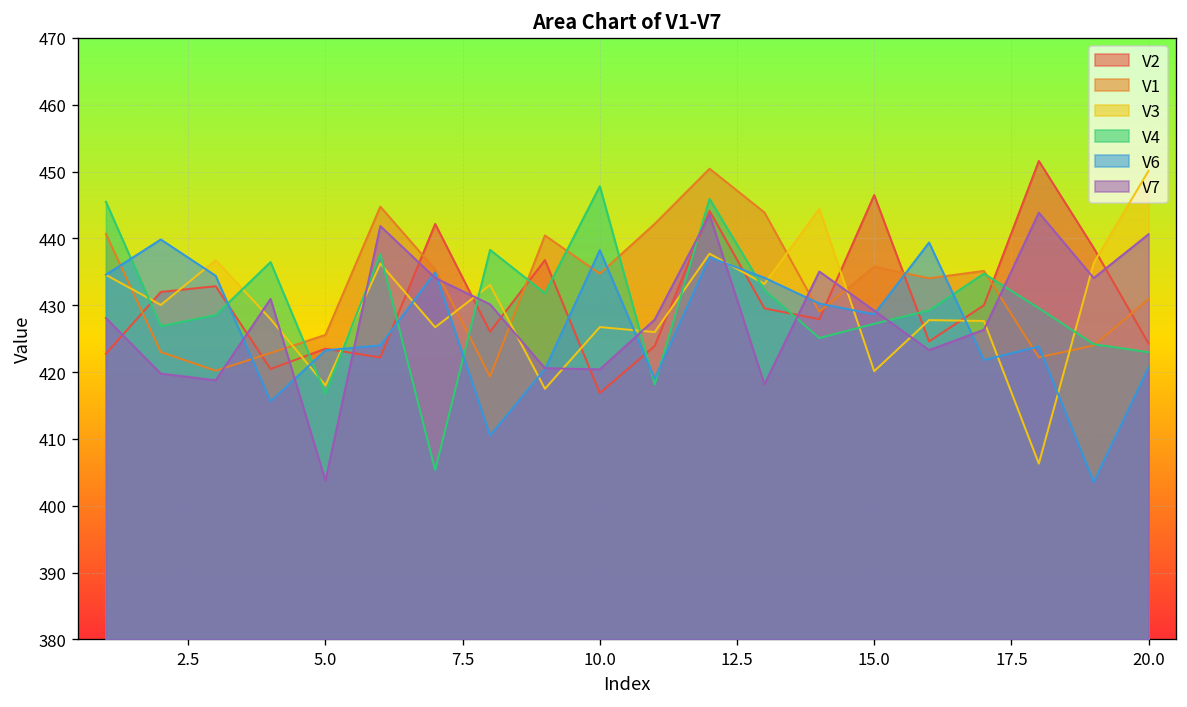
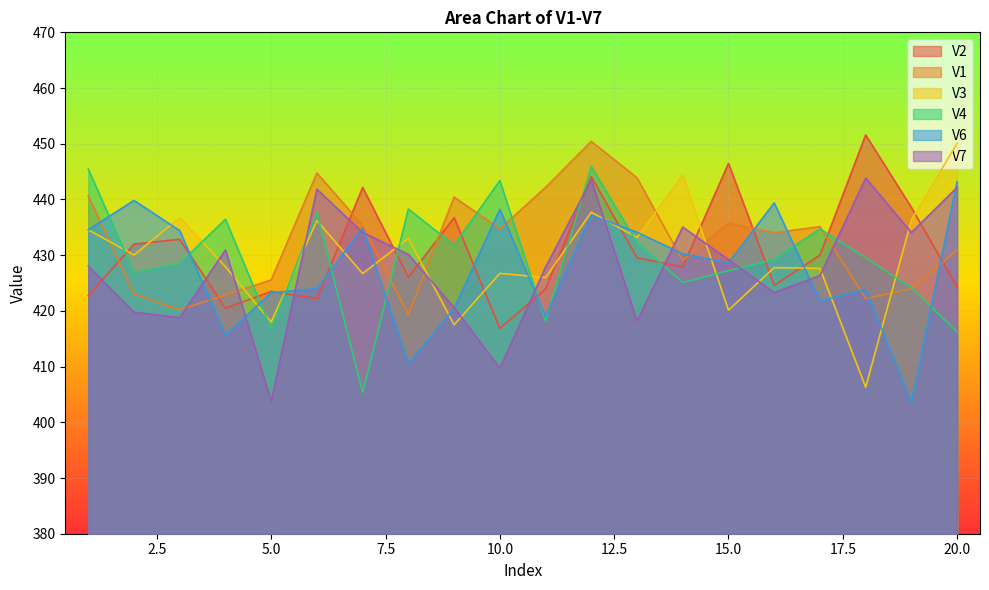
V4, 10.0: 448 -> 443
V7, 10.0: 420 -> 410
V4, 20.0: 423 -> 416
V6, 20.0: 421 -> 443
V7, 20.0: 441 -> 442
